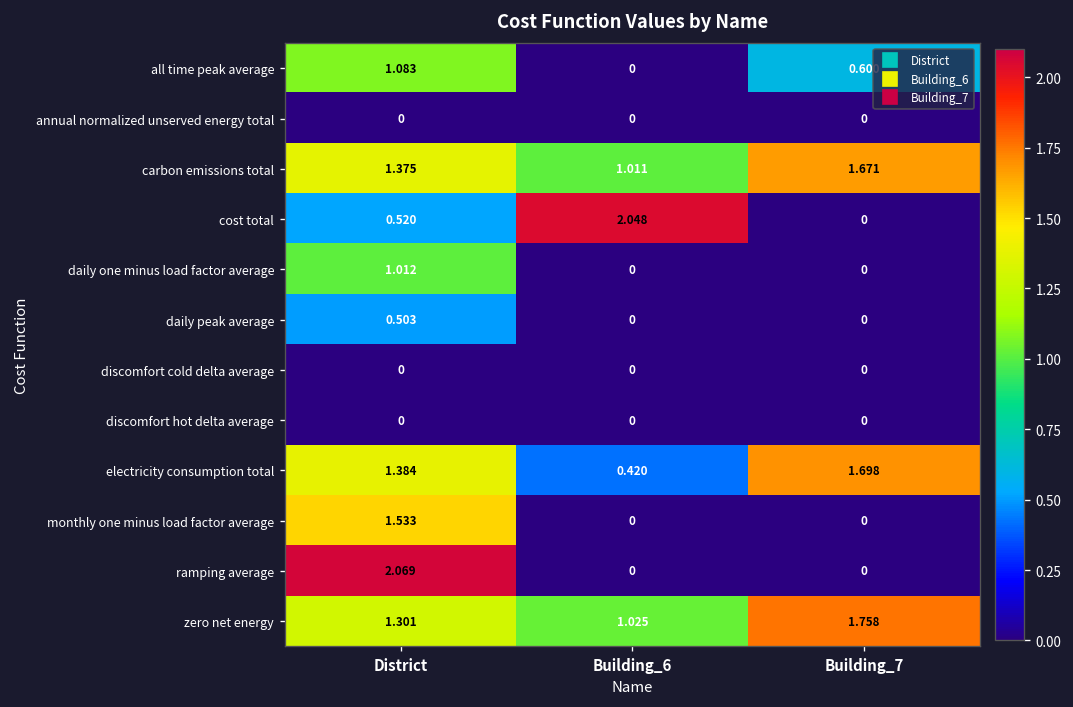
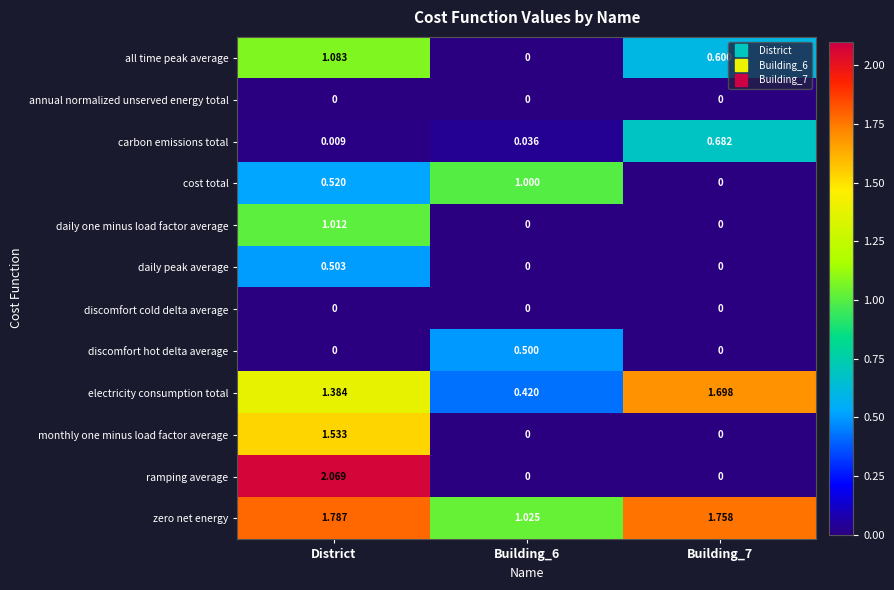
carbon emissions total, District: 1.375 -> 0.009
carbon emissions total, Building_6: 1.011 -> 0.036
carbon emissions total, Building_7: 1.671 -> 0.682
cost total, Building_6: 2.048 -> 1.000
discomfort hot delta average, Building_6: 0 -> 0.500
zero net energy, District: 1.301 -> 1.787
